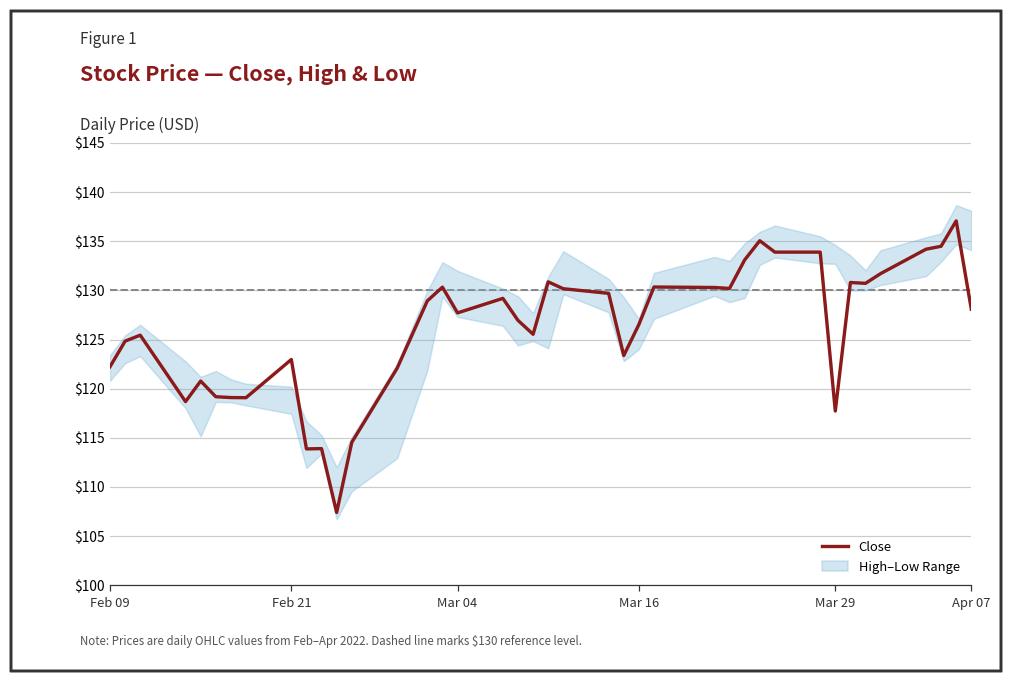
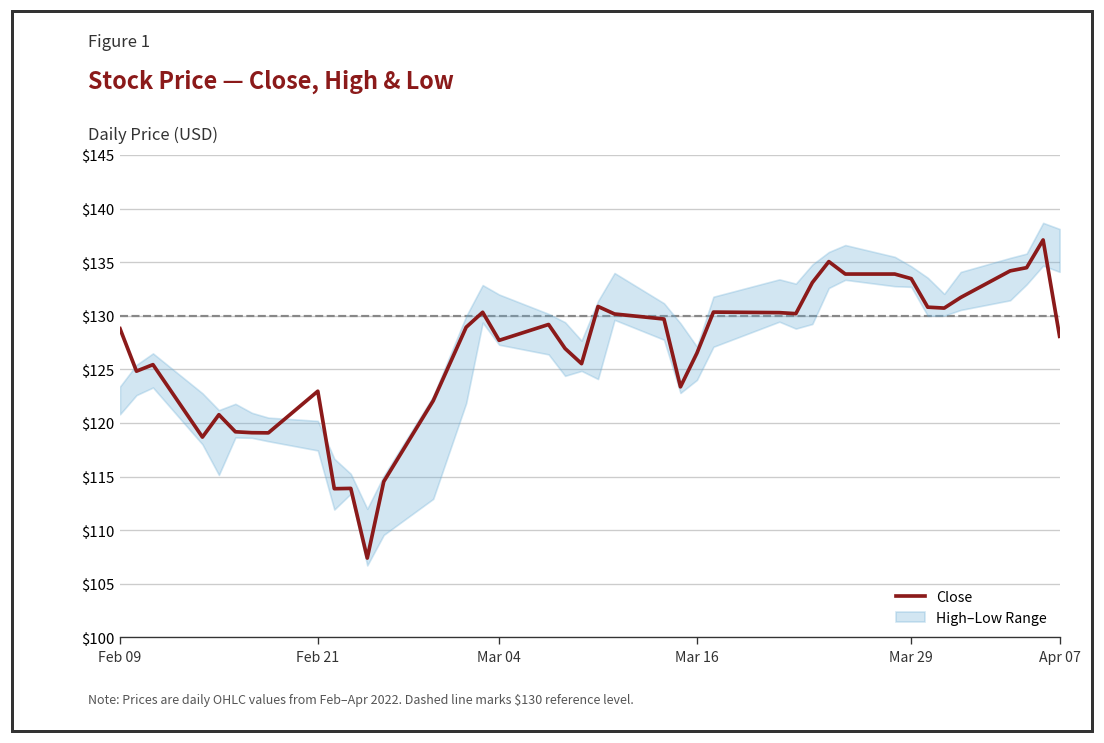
Close, Feb 09: $122 -> $129
Close, Mar 29: $118 -> $133
